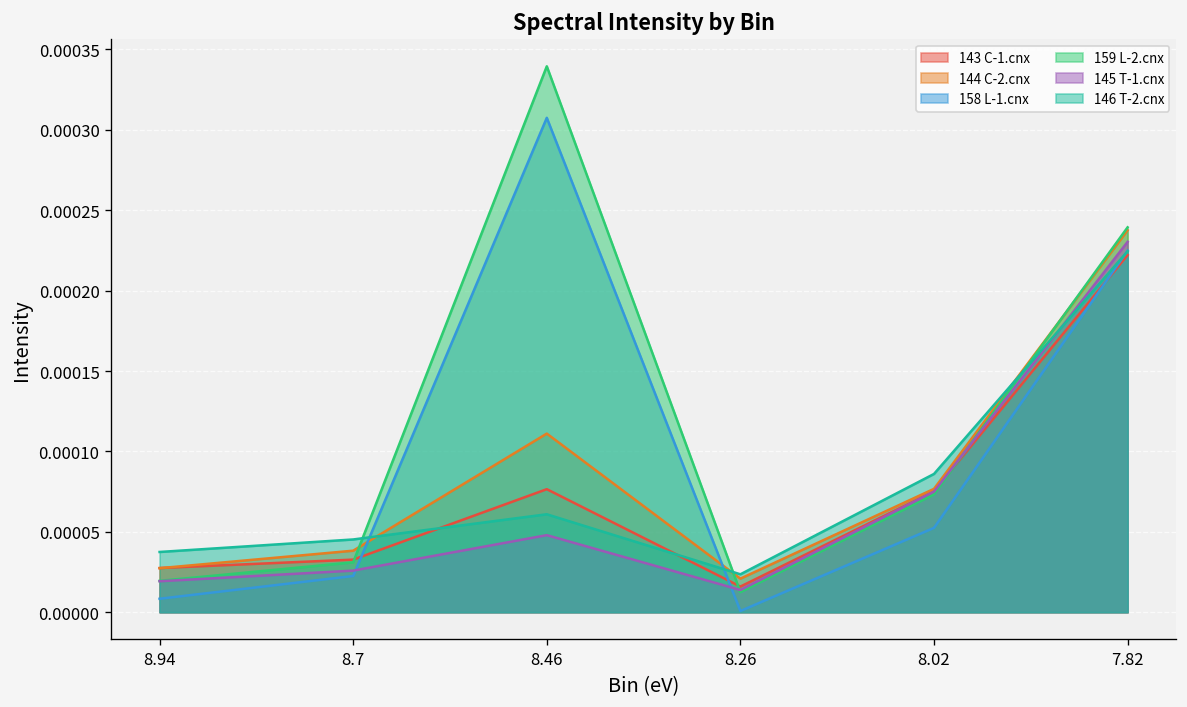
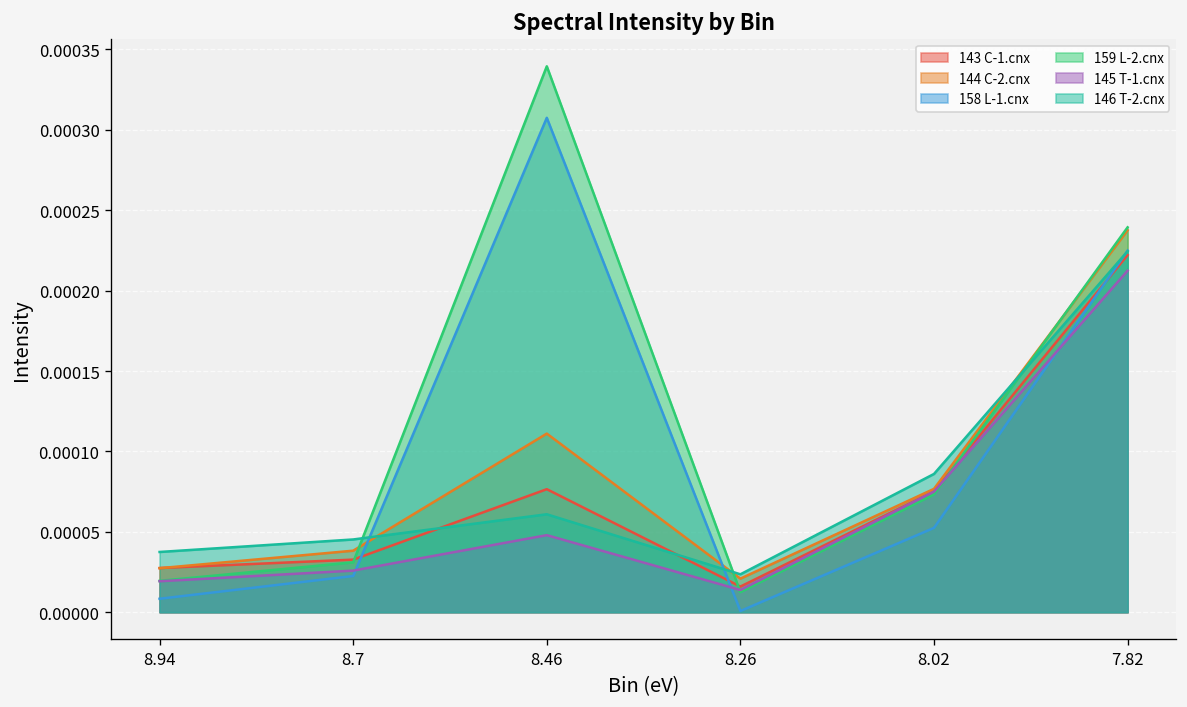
145 T-1.cnx, 7.82: 0.000230 -> 0.000212
